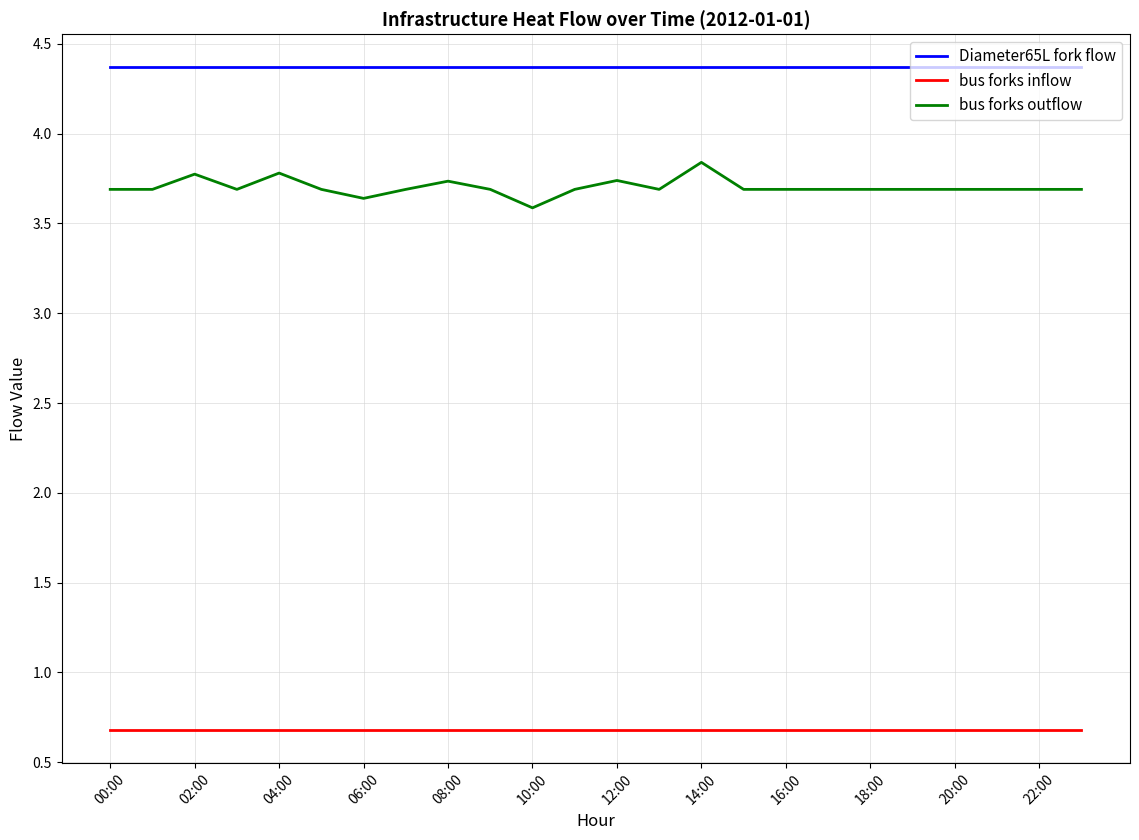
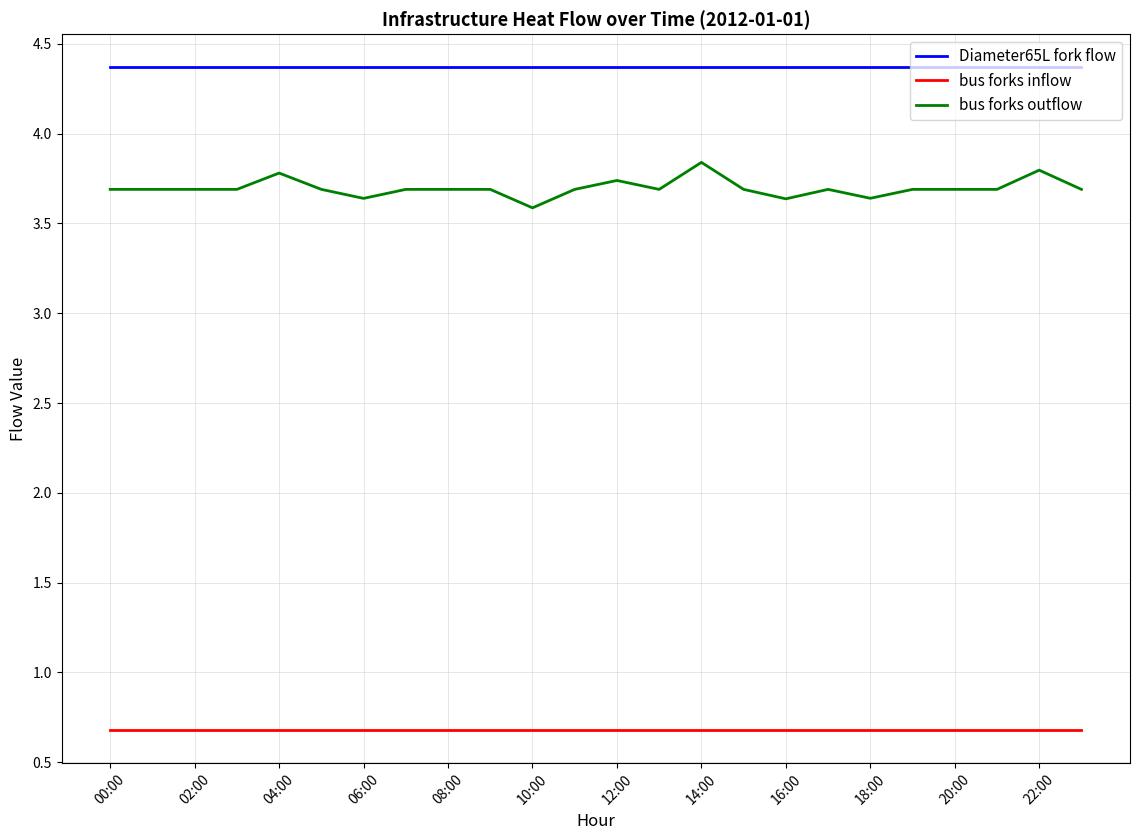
bus forks outflow, 02:00: 3.77 -> 3.69
bus forks outflow, 08:00: 3.73 -> 3.69
bus forks outflow, 16:00: 3.69 -> 3.64
bus forks outflow, 18:00: 3.69 -> 3.64
bus forks outflow, 22:00: 3.69 -> 3.80
